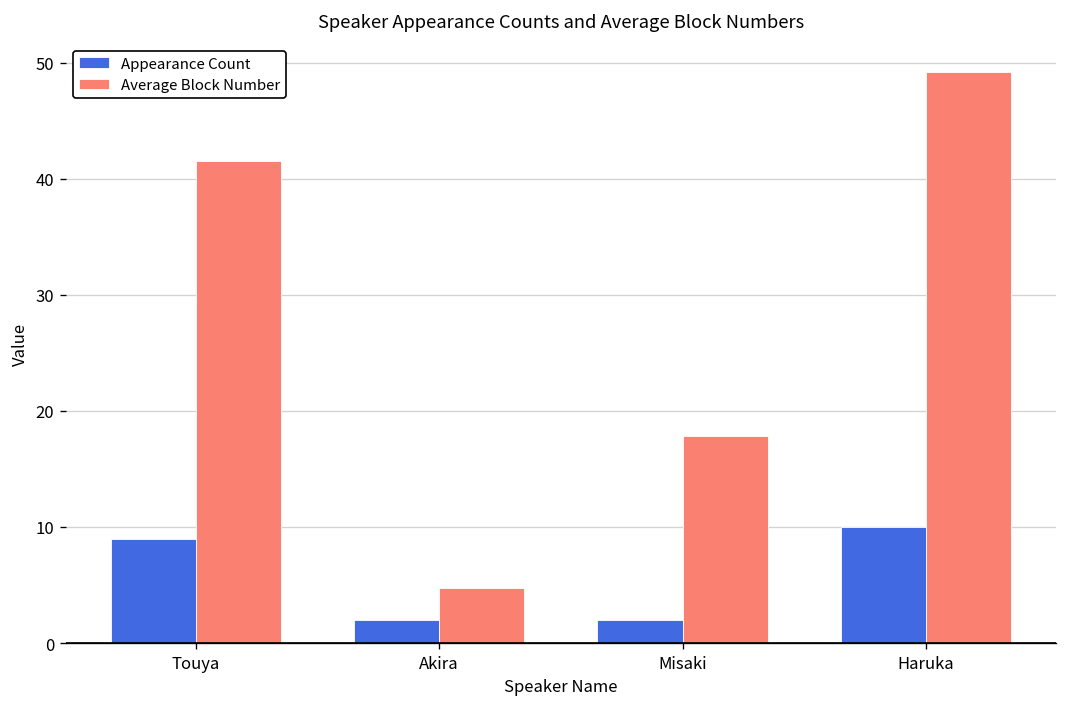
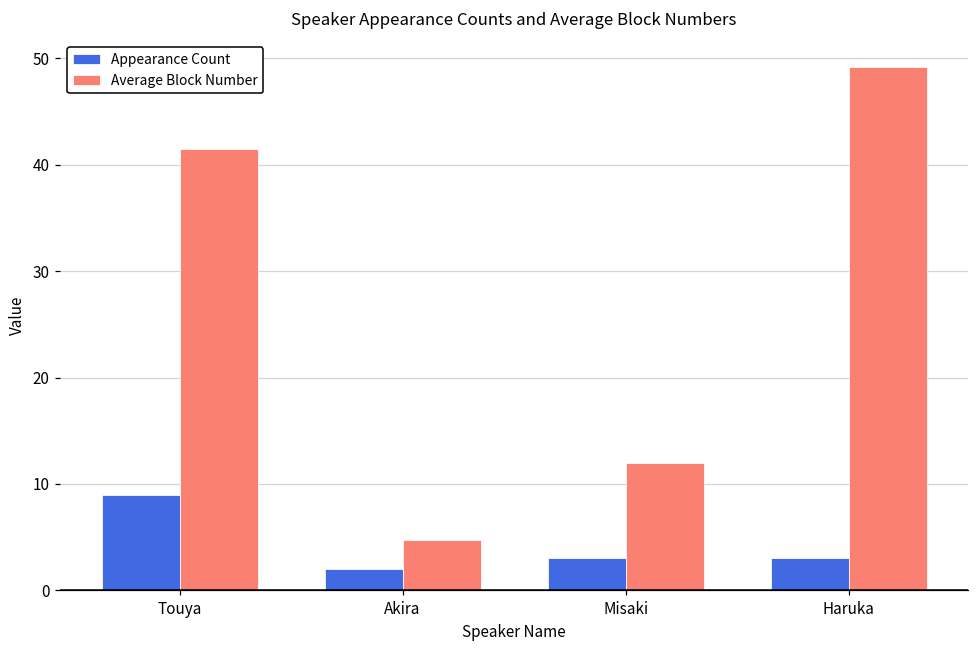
Appearance Count, Misaki: 2 -> 3
Average Block Number, Misaki: 18 -> 12
Appearance Count, Haruka: 10 -> 3
